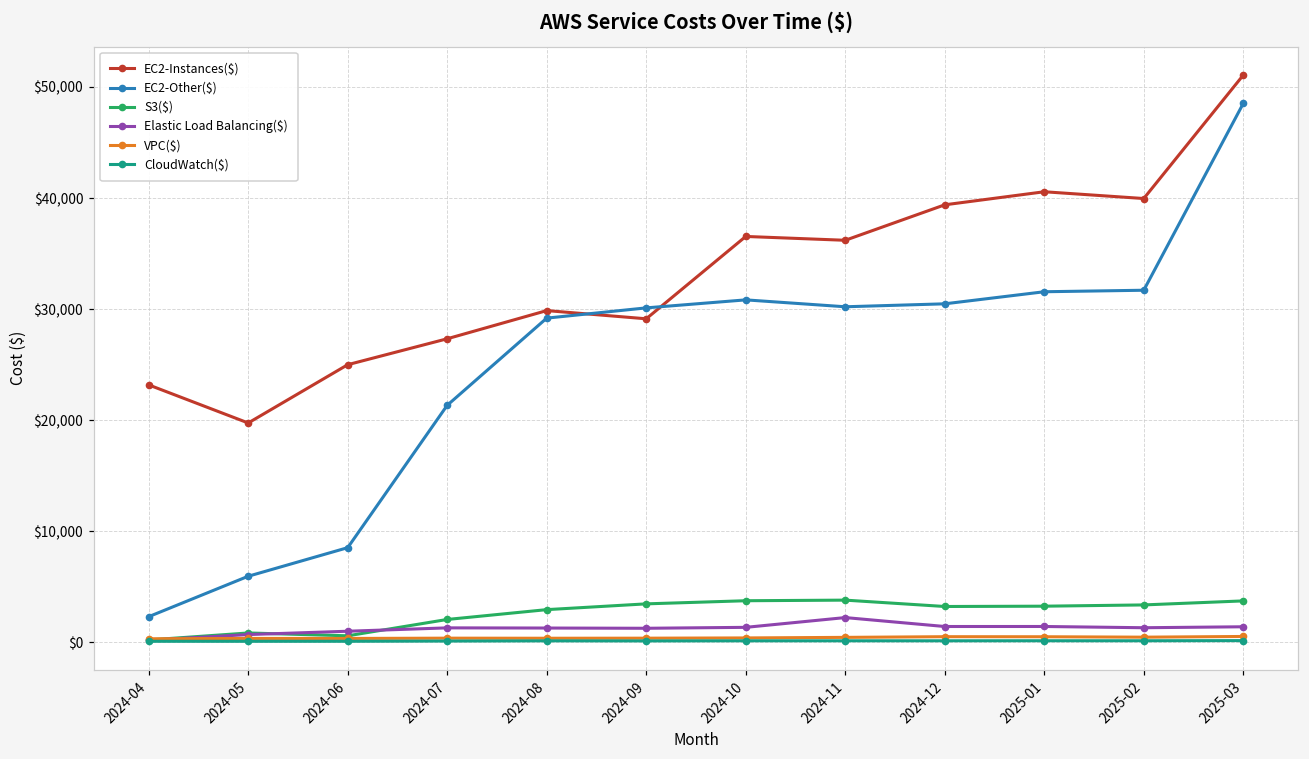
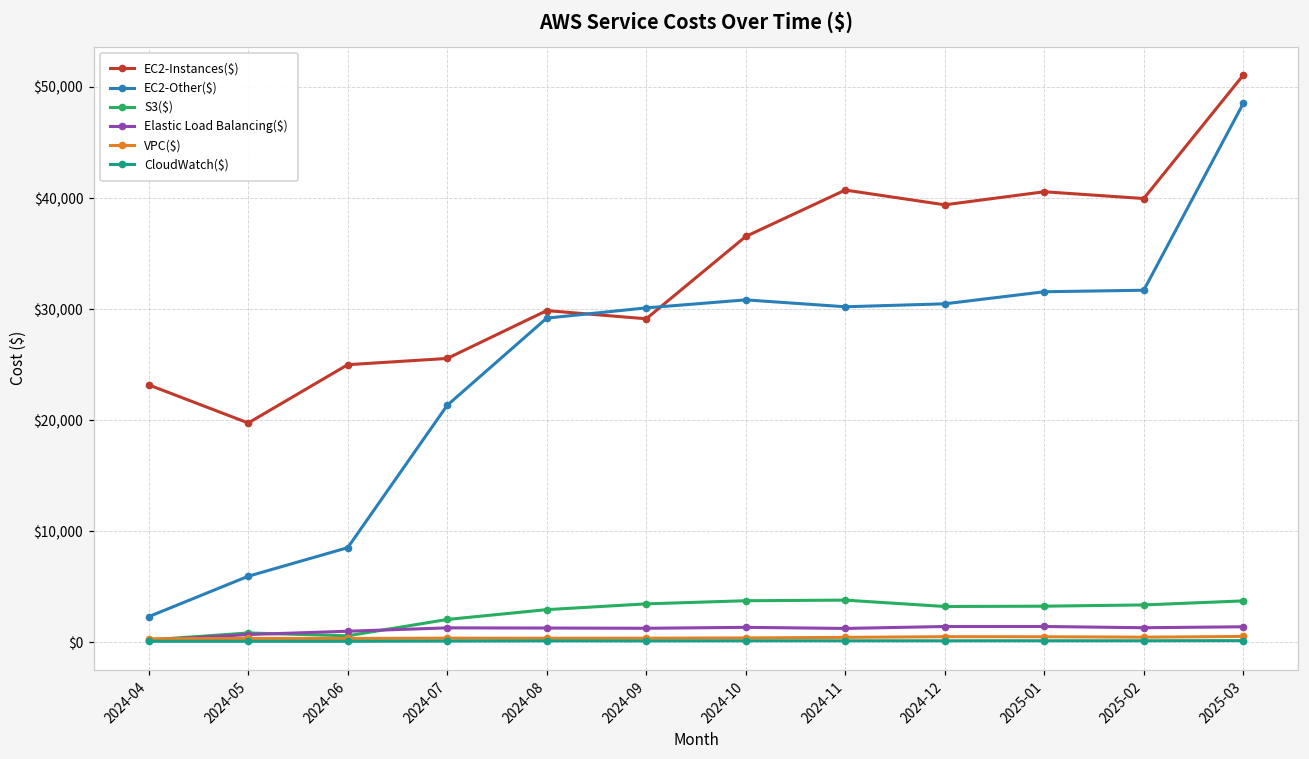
EC2-Instances($), 2024-07: $27,300 -> $25,600
EC2-Instances($), 2024-11: $36,200 -> $40,700
Elastic Load Balancing($), 2024-11: $2,200 -> $1,200
